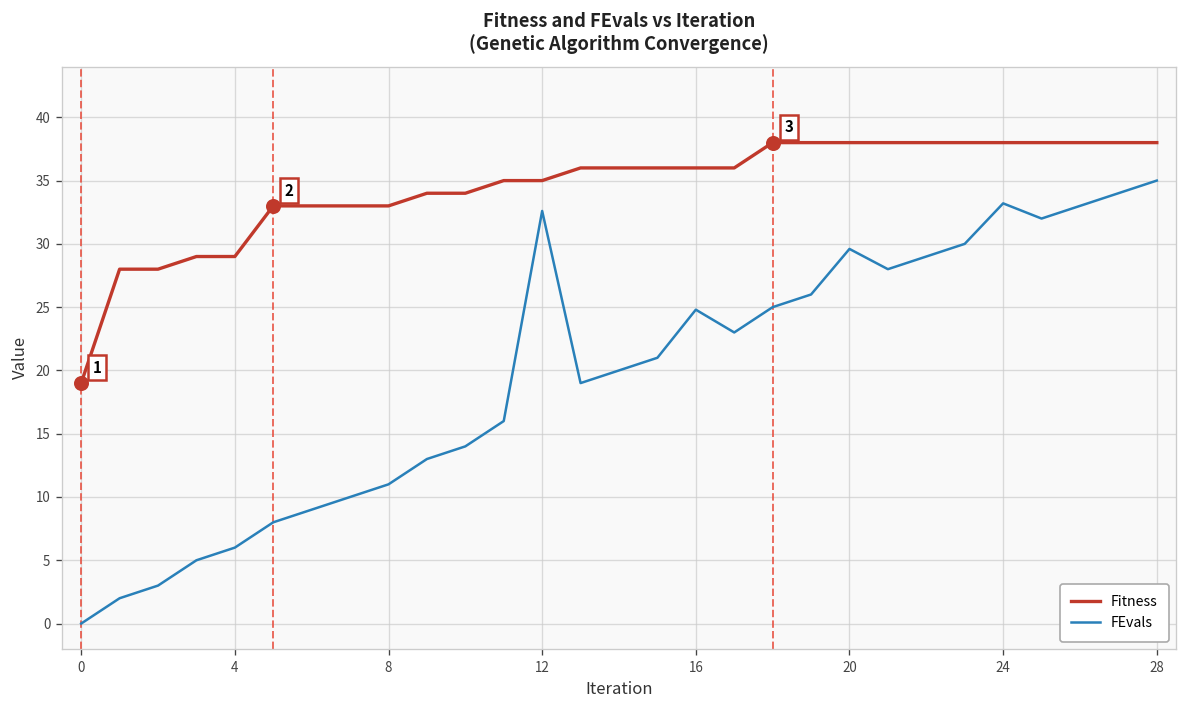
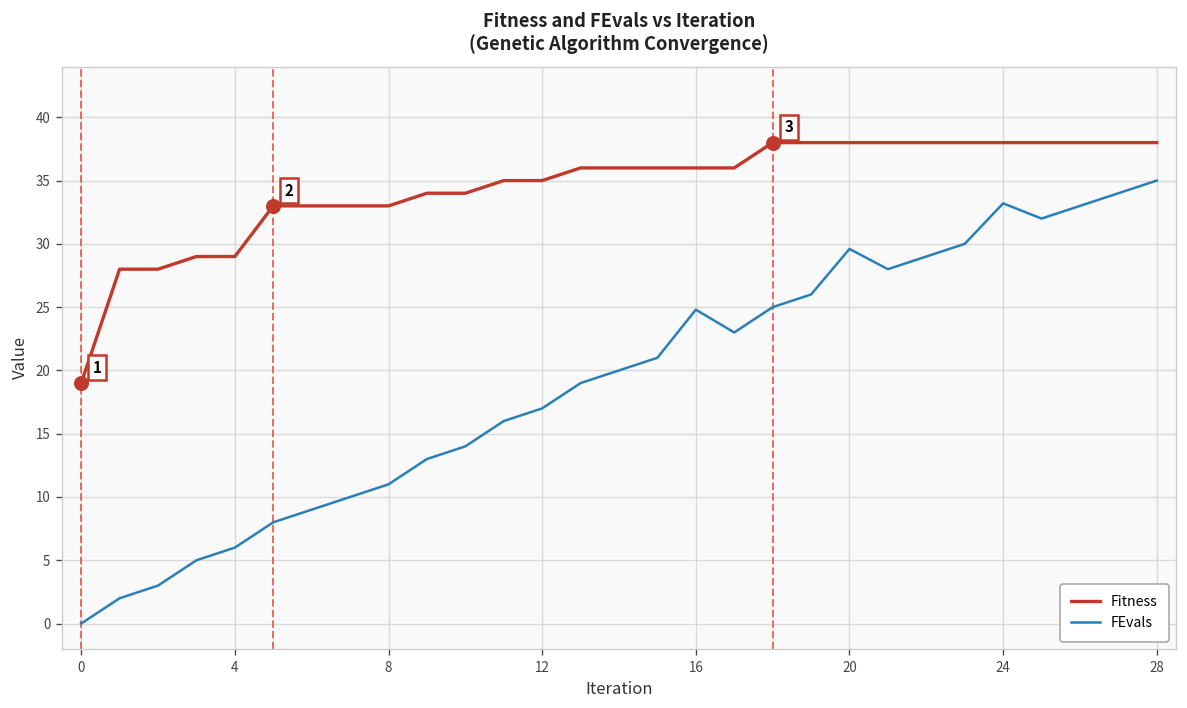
FEvals, 12: 32.6 -> 17.0
